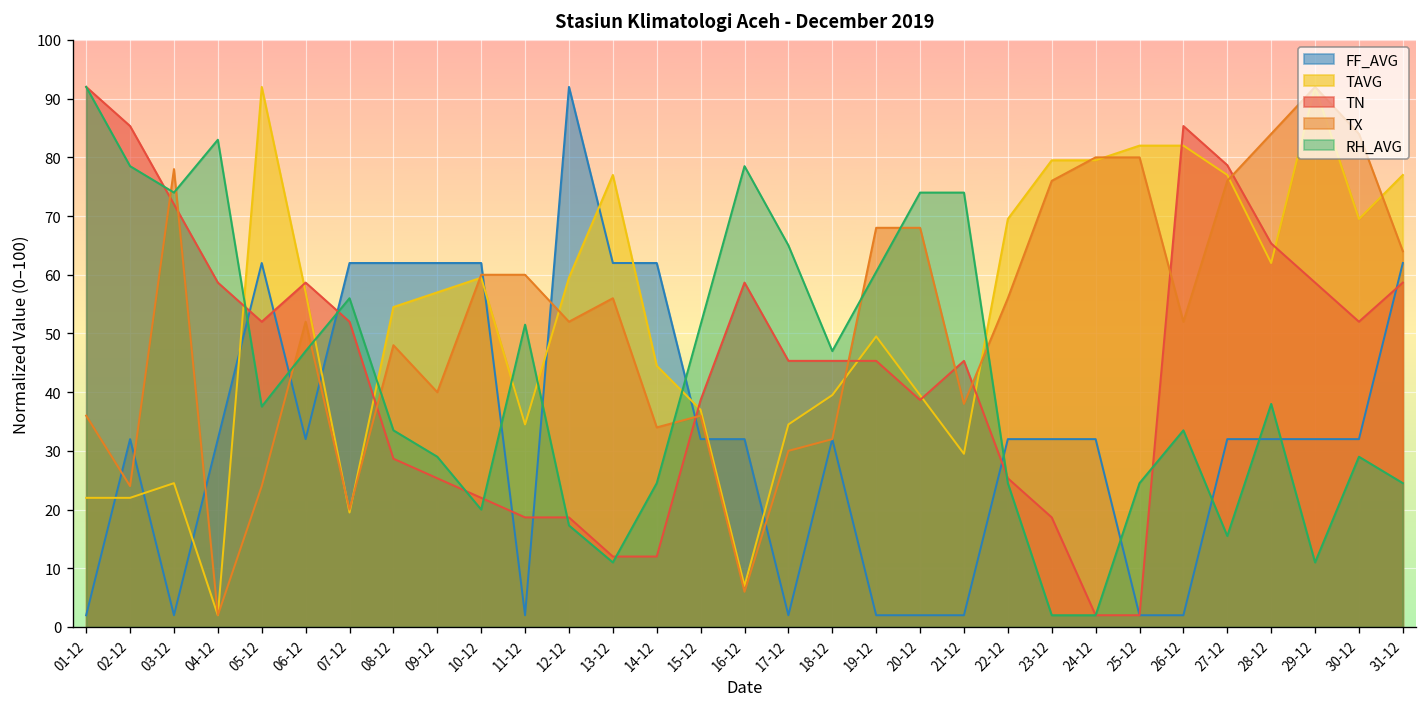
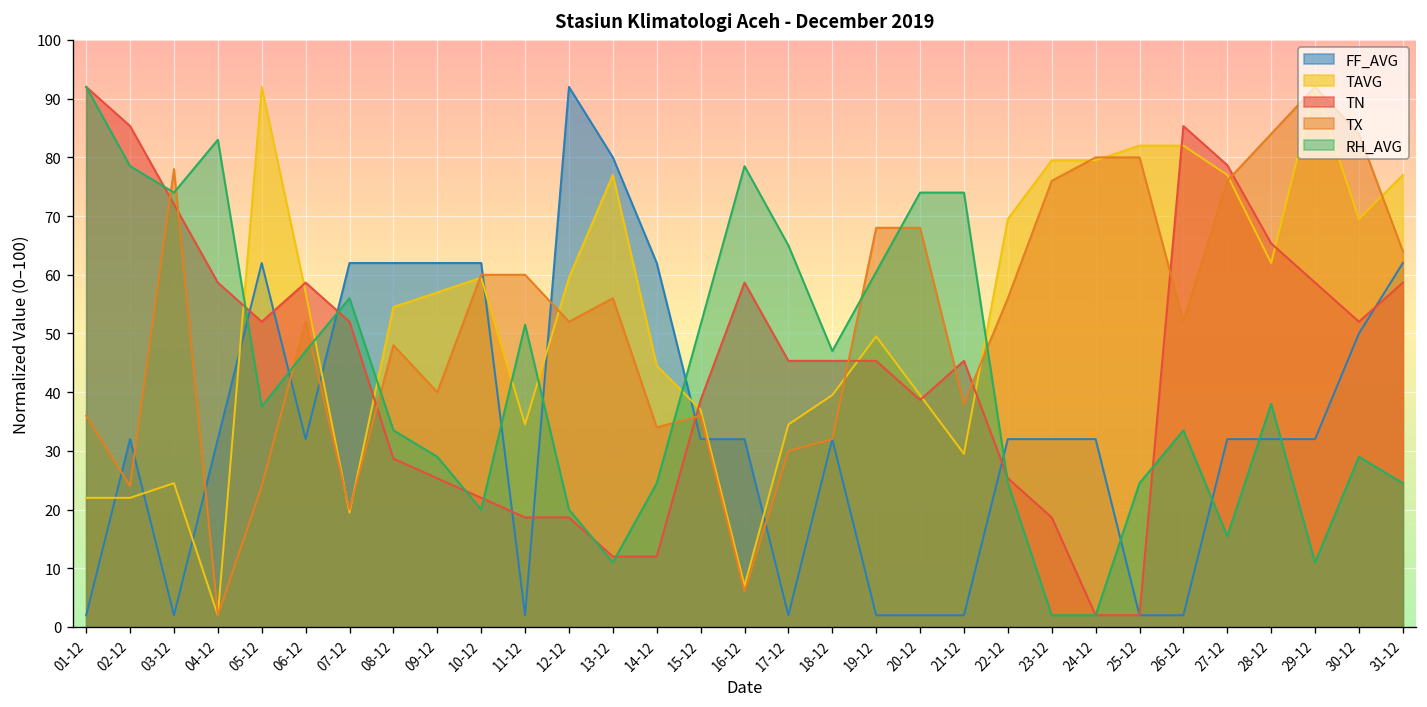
RH_AVG, 12-12: 17 -> 20
FF_AVG, 13-12: 62 -> 80
FF_AVG, 30-12: 32 -> 50
